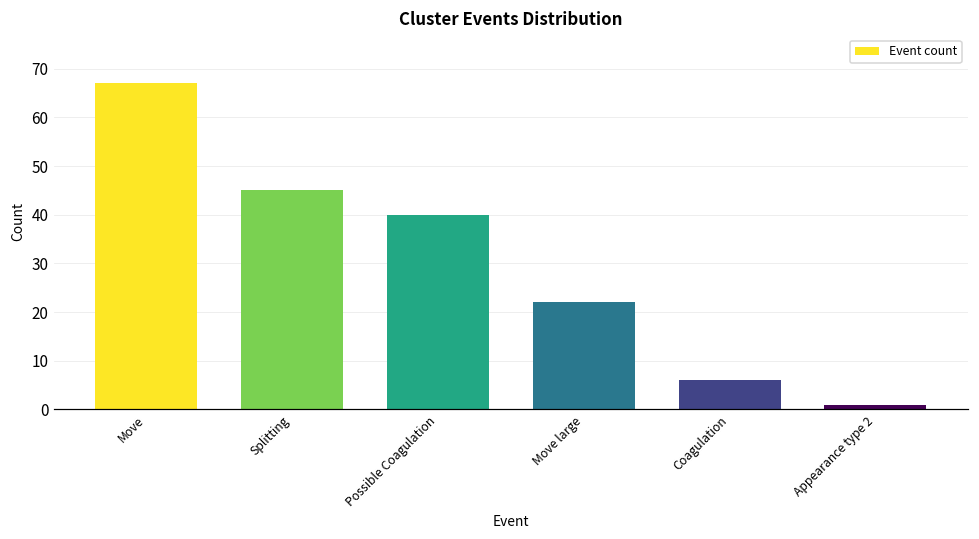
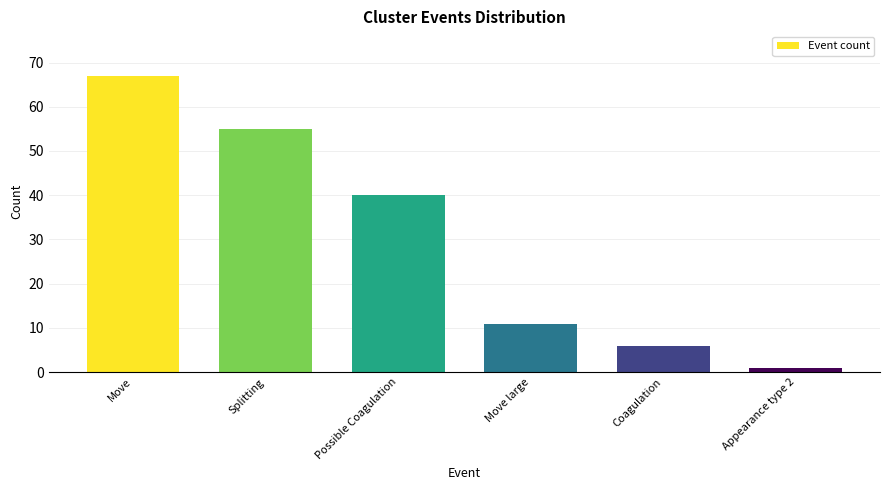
Splitting: 45 -> 55
Move large: 22 -> 11
